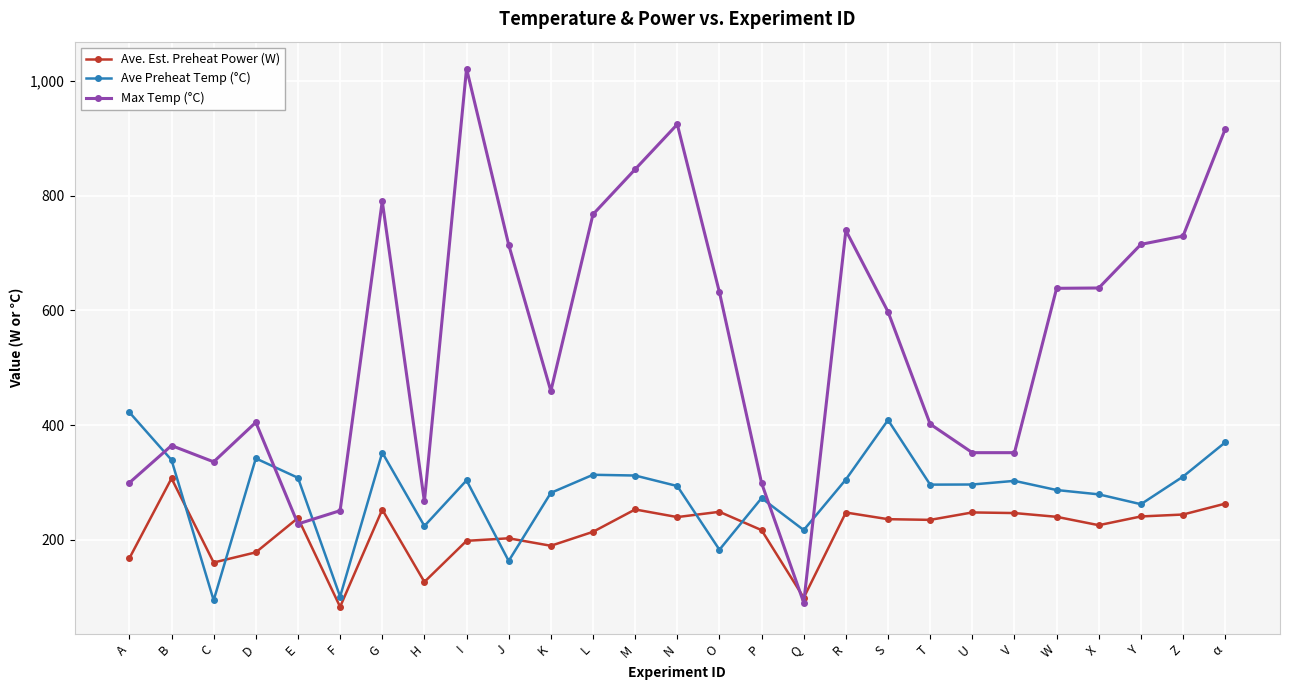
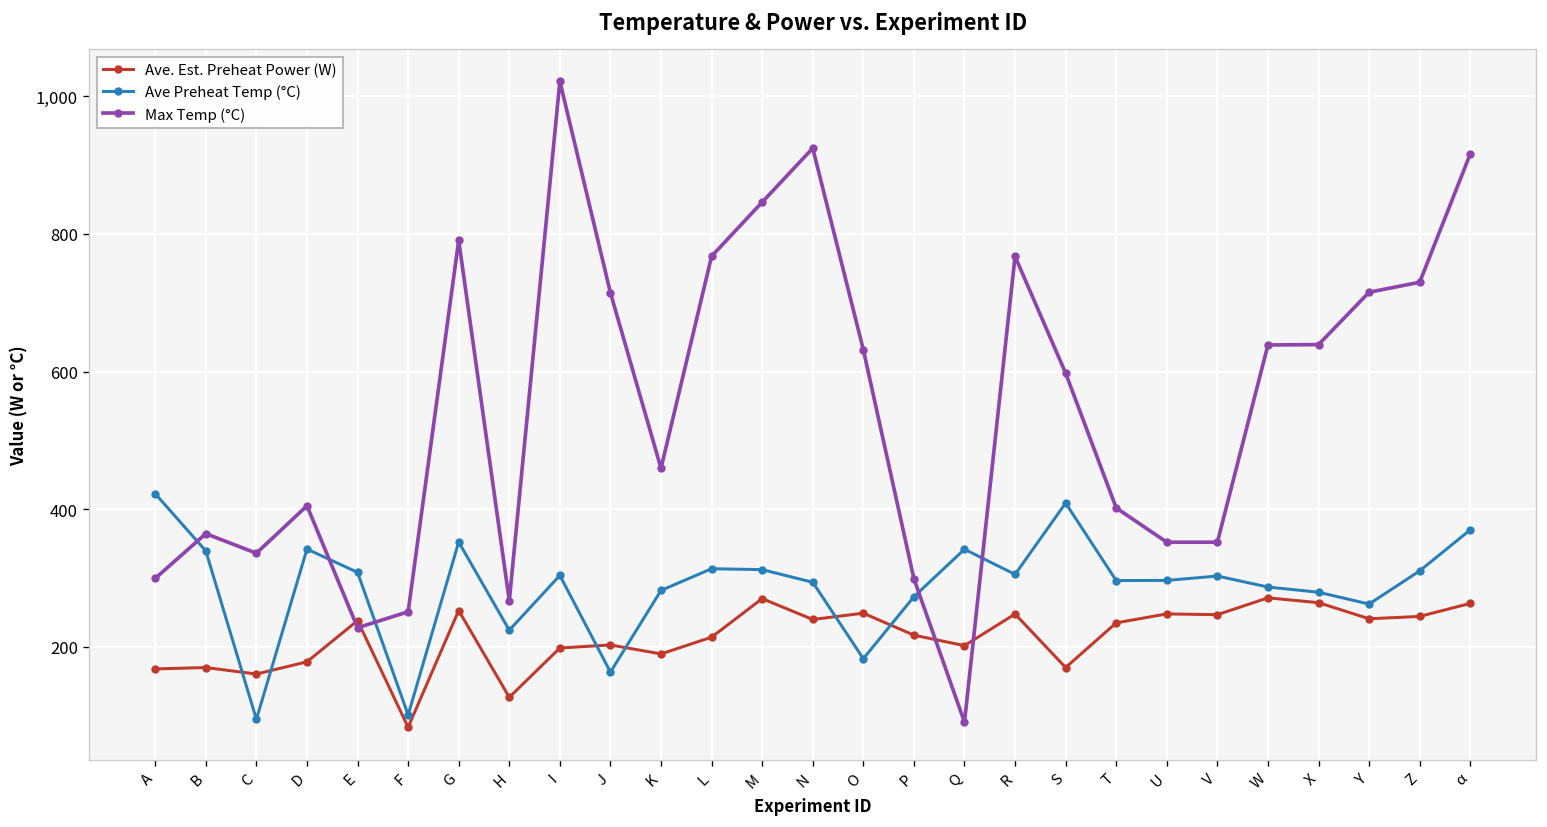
Ave. Est. Preheat Power (W), B: 310 -> 170
Ave. Est. Preheat Power (W), M: 250 -> 270
Ave. Est. Preheat Power (W), Q: 100 -> 200
Ave Preheat Temp (°C), Q: 220 -> 340
Max Temp (°C), R: 740 -> 770
Ave. Est. Preheat Power (W), S: 240 -> 170
Ave. Est. Preheat Power (W), W: 240 -> 270
Ave. Est. Preheat Power (W), X: 230 -> 260
